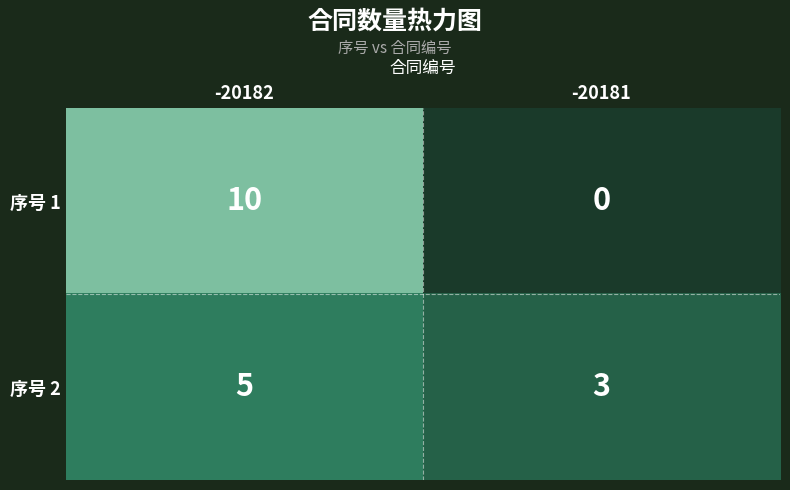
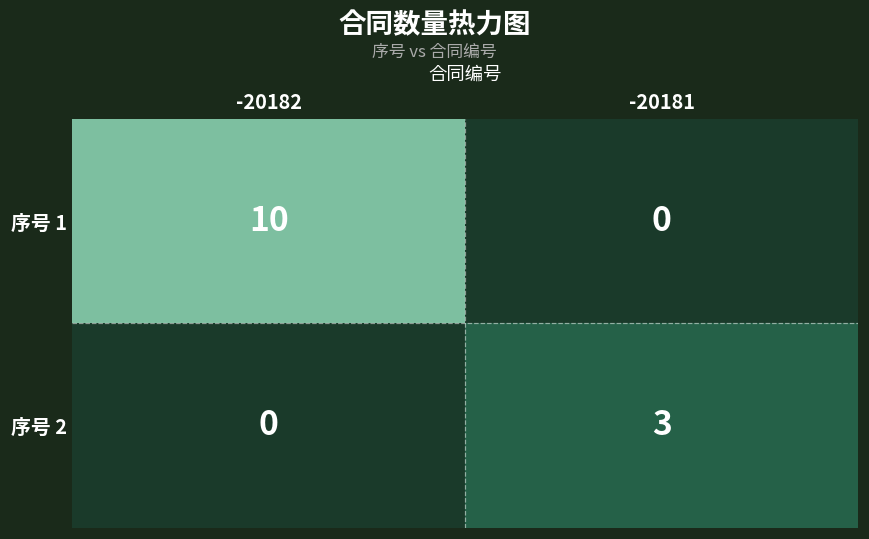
序号 2, -20182: 5 -> 0
